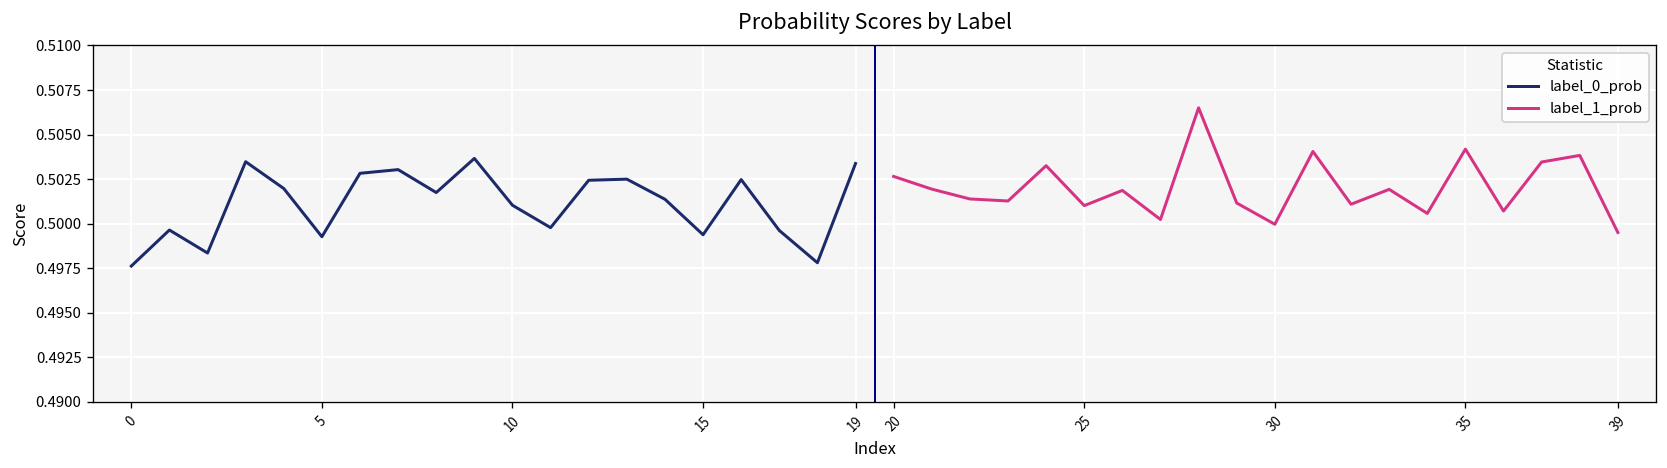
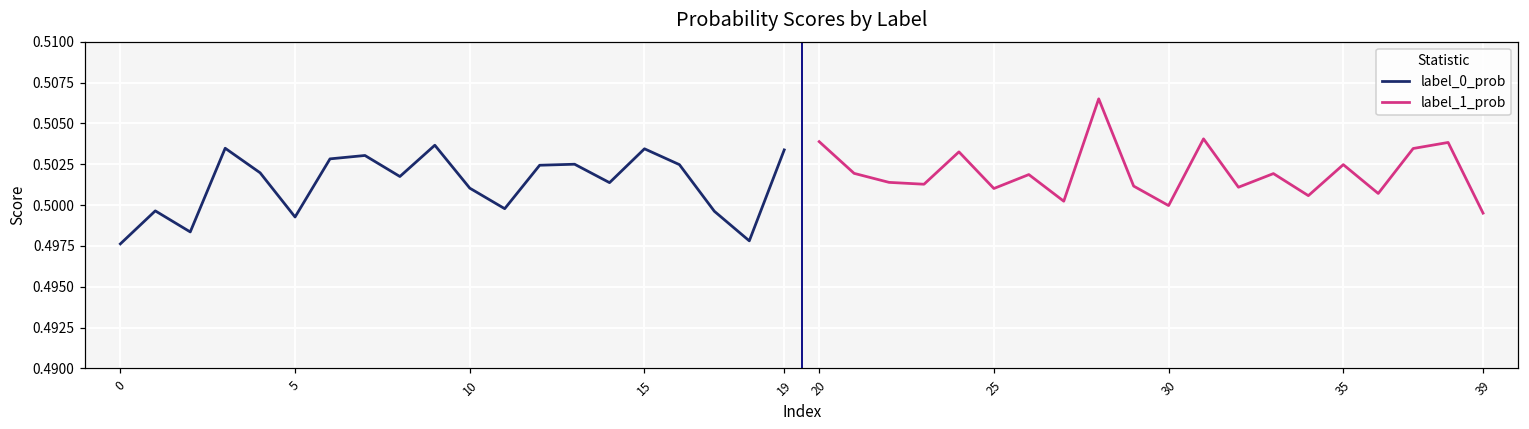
label_0_prob, 15: 0.4994 -> 0.5034
label_1_prob, 20: 0.5027 -> 0.5039
label_1_prob, 35: 0.5042 -> 0.5025
